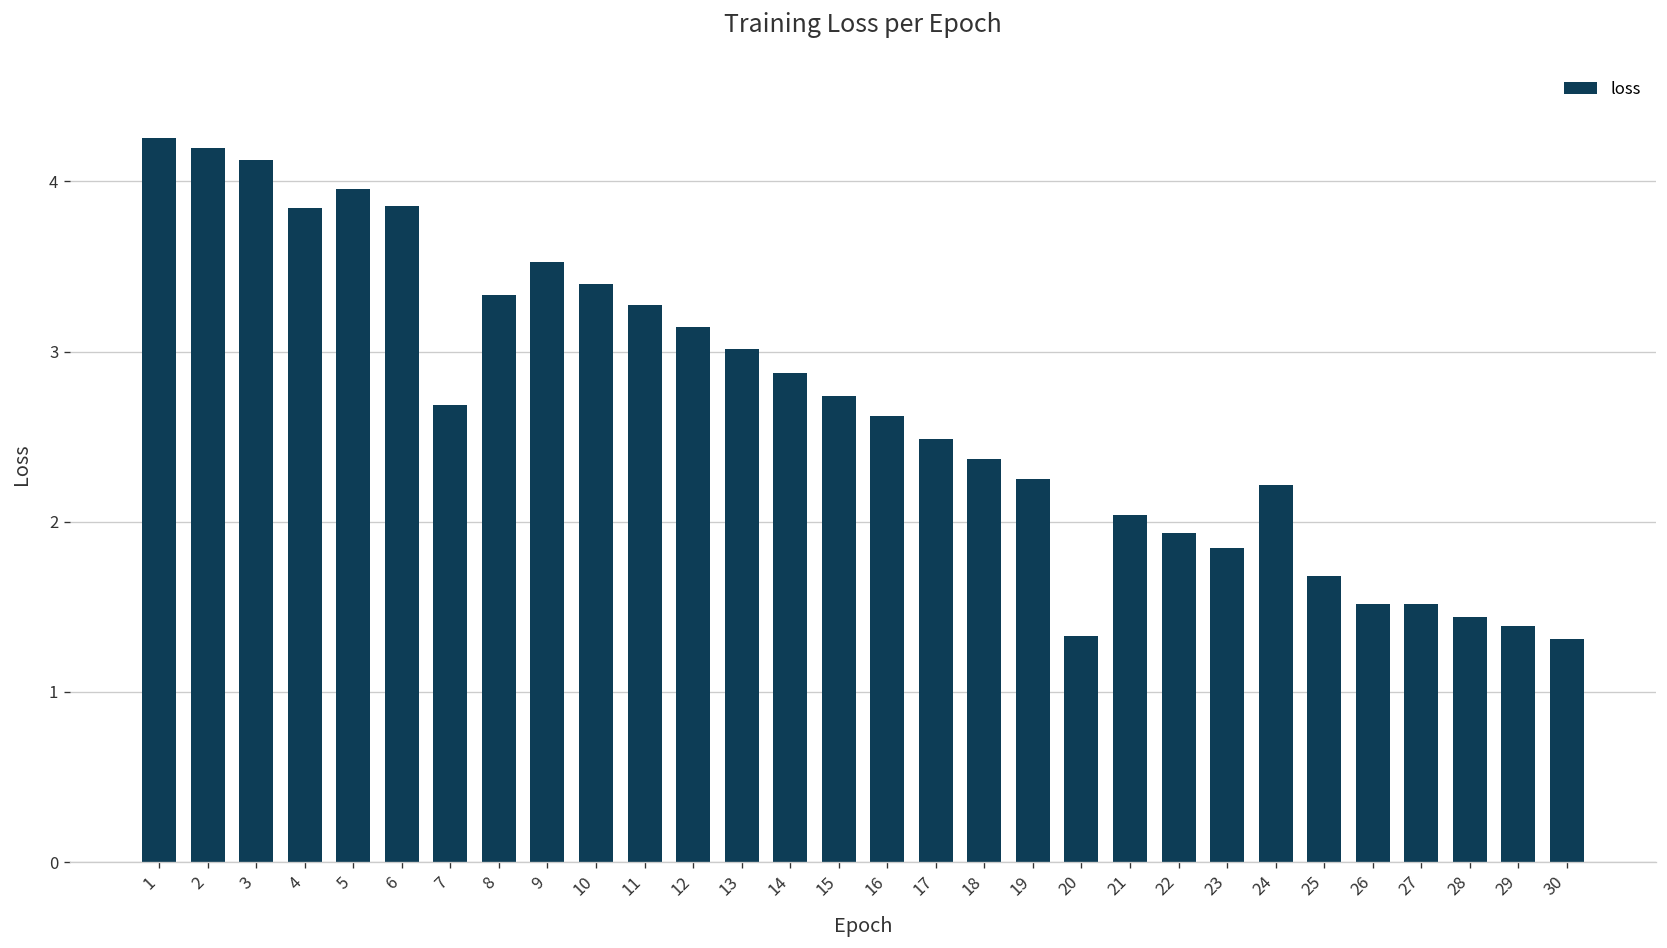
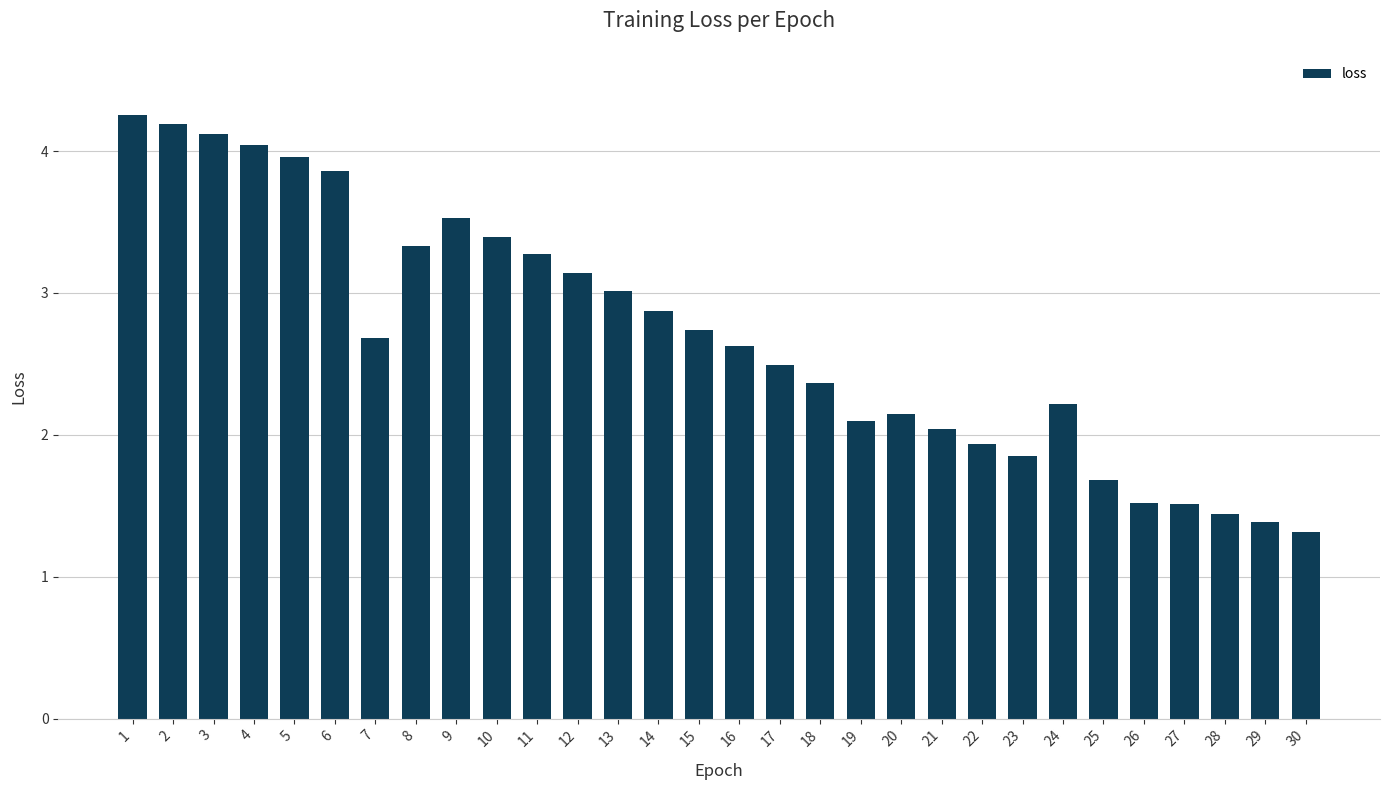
4: 3.85 -> 4.04
19: 2.25 -> 2.10
20: 1.33 -> 2.15
